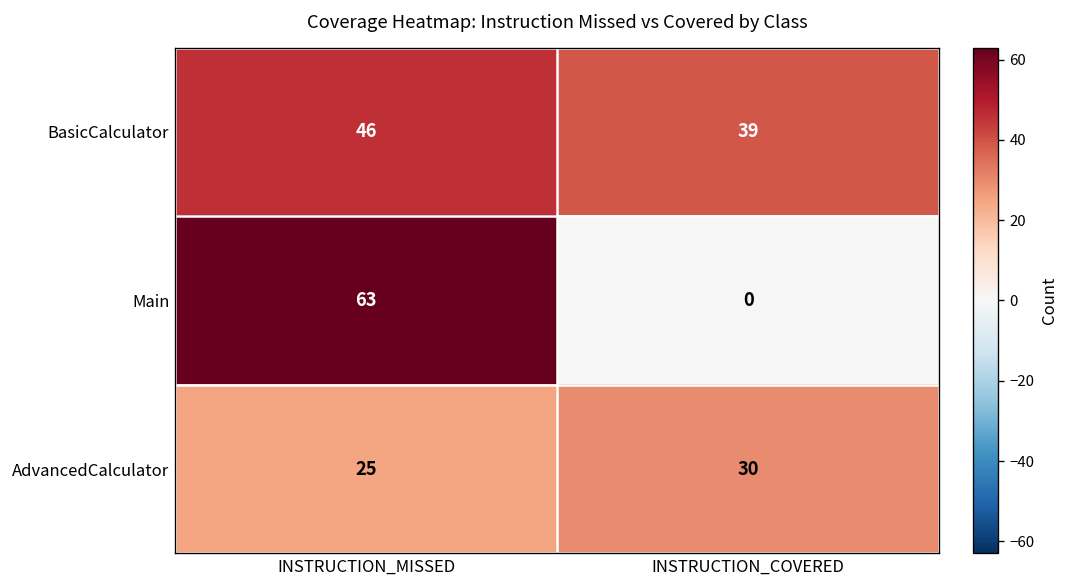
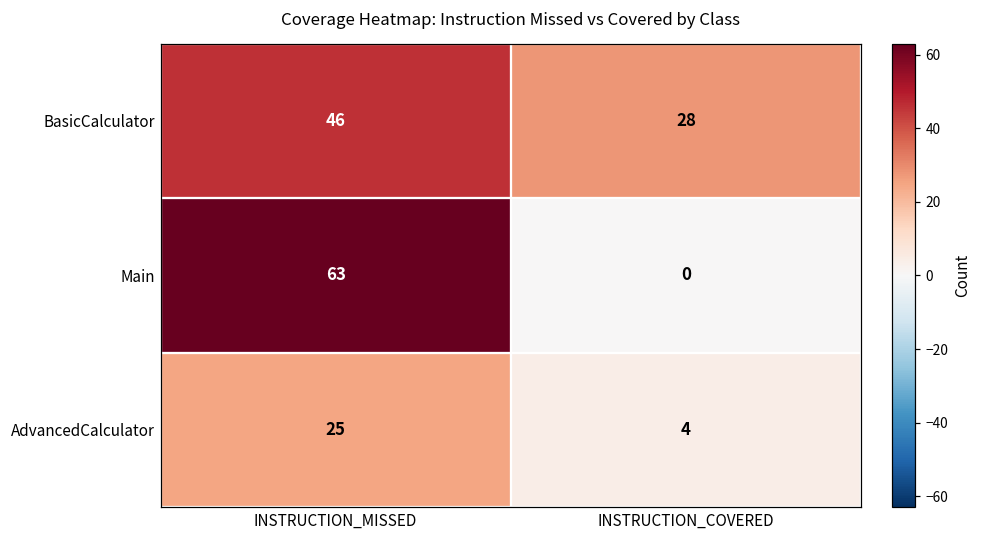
BasicCalculator, INSTRUCTION_COVERED: 39 -> 28
AdvancedCalculator, INSTRUCTION_COVERED: 30 -> 4
